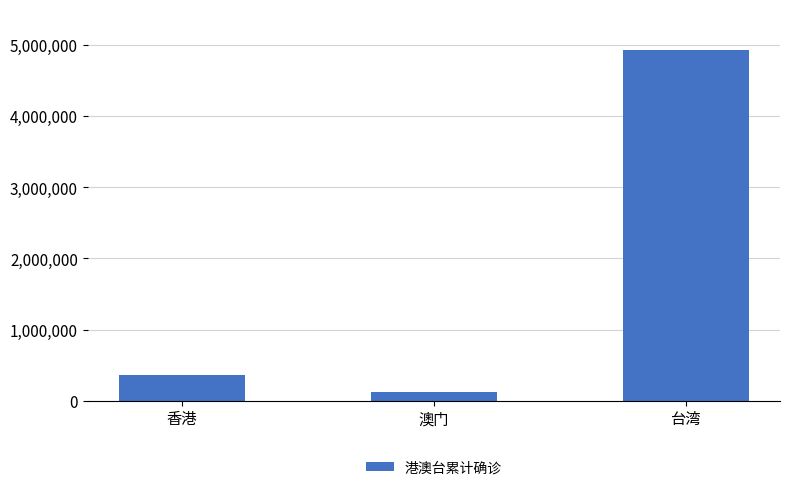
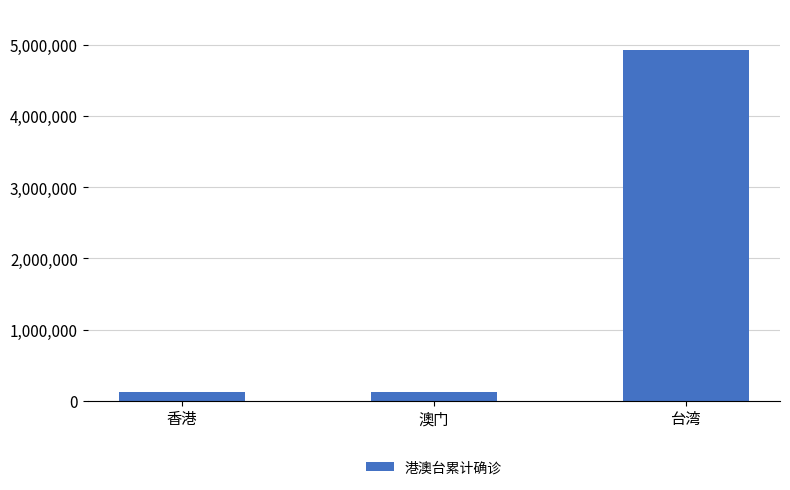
香港: 400,000 -> 100,000
